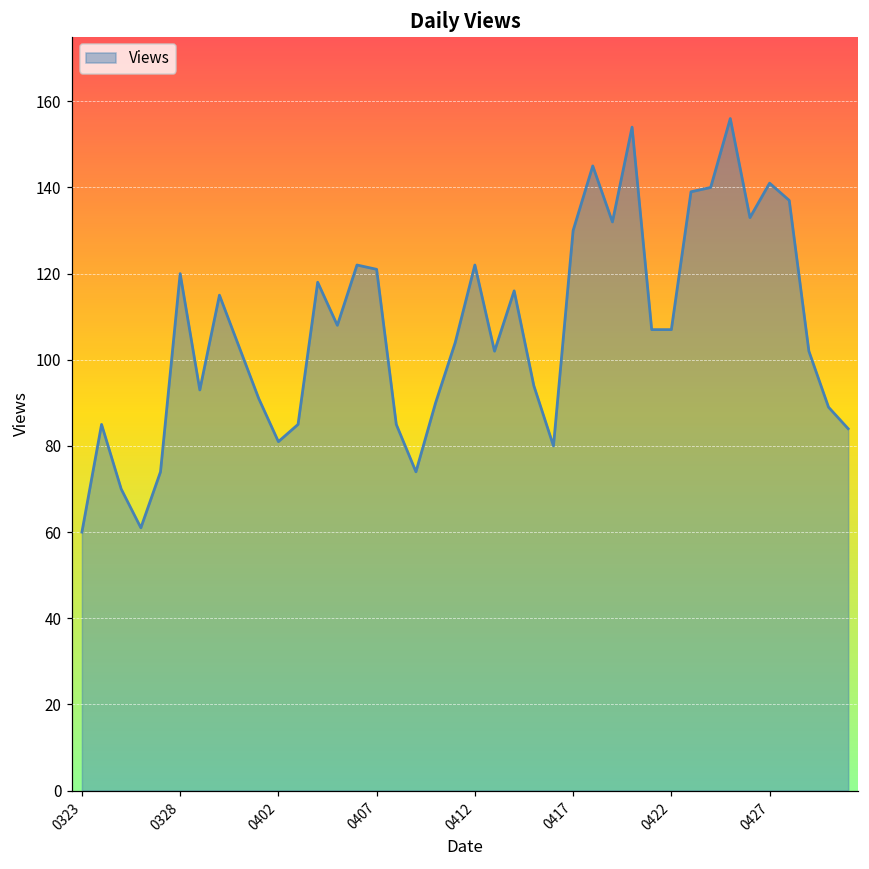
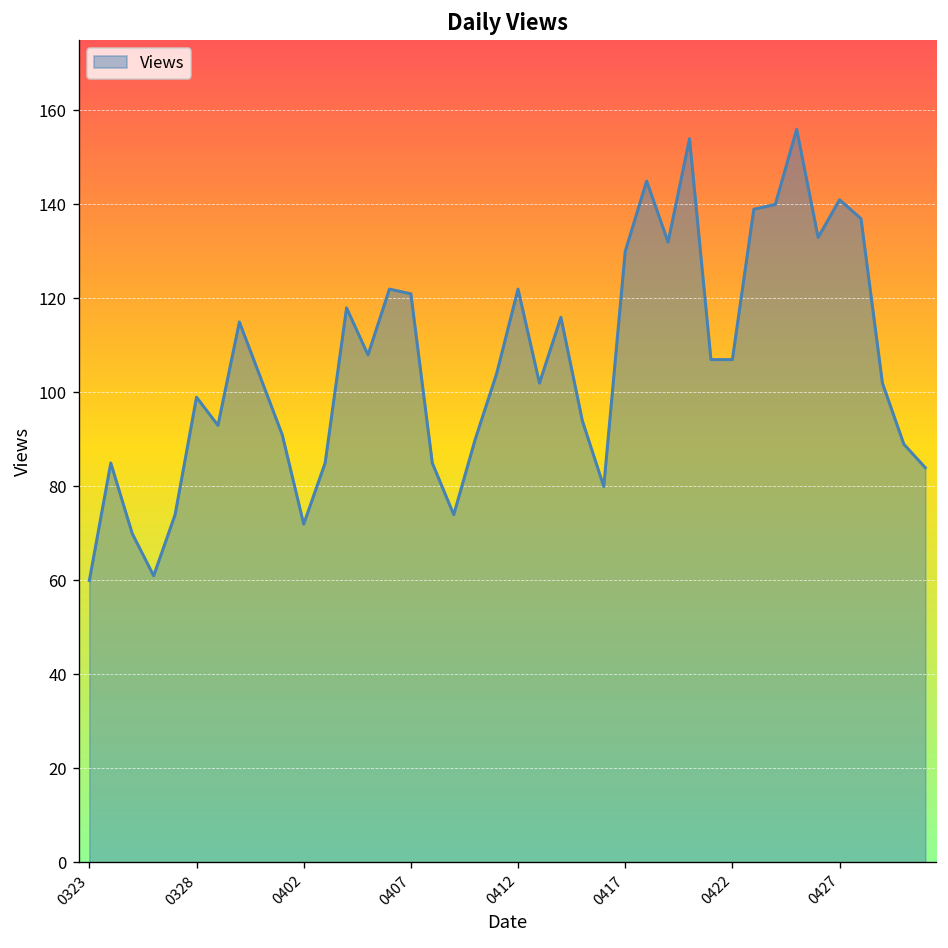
0328: 120 -> 99
0402: 81 -> 72
